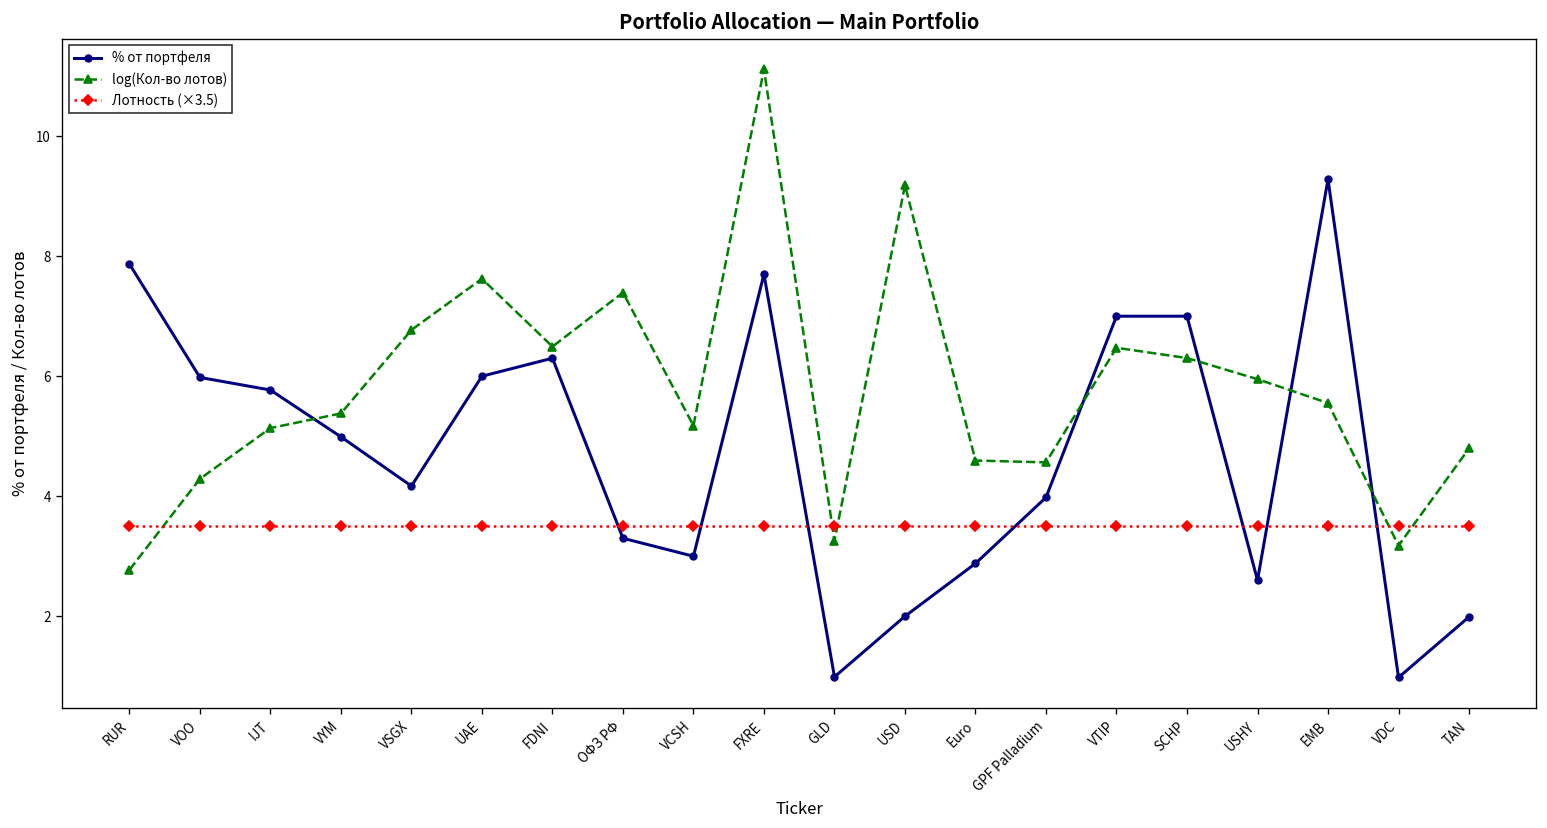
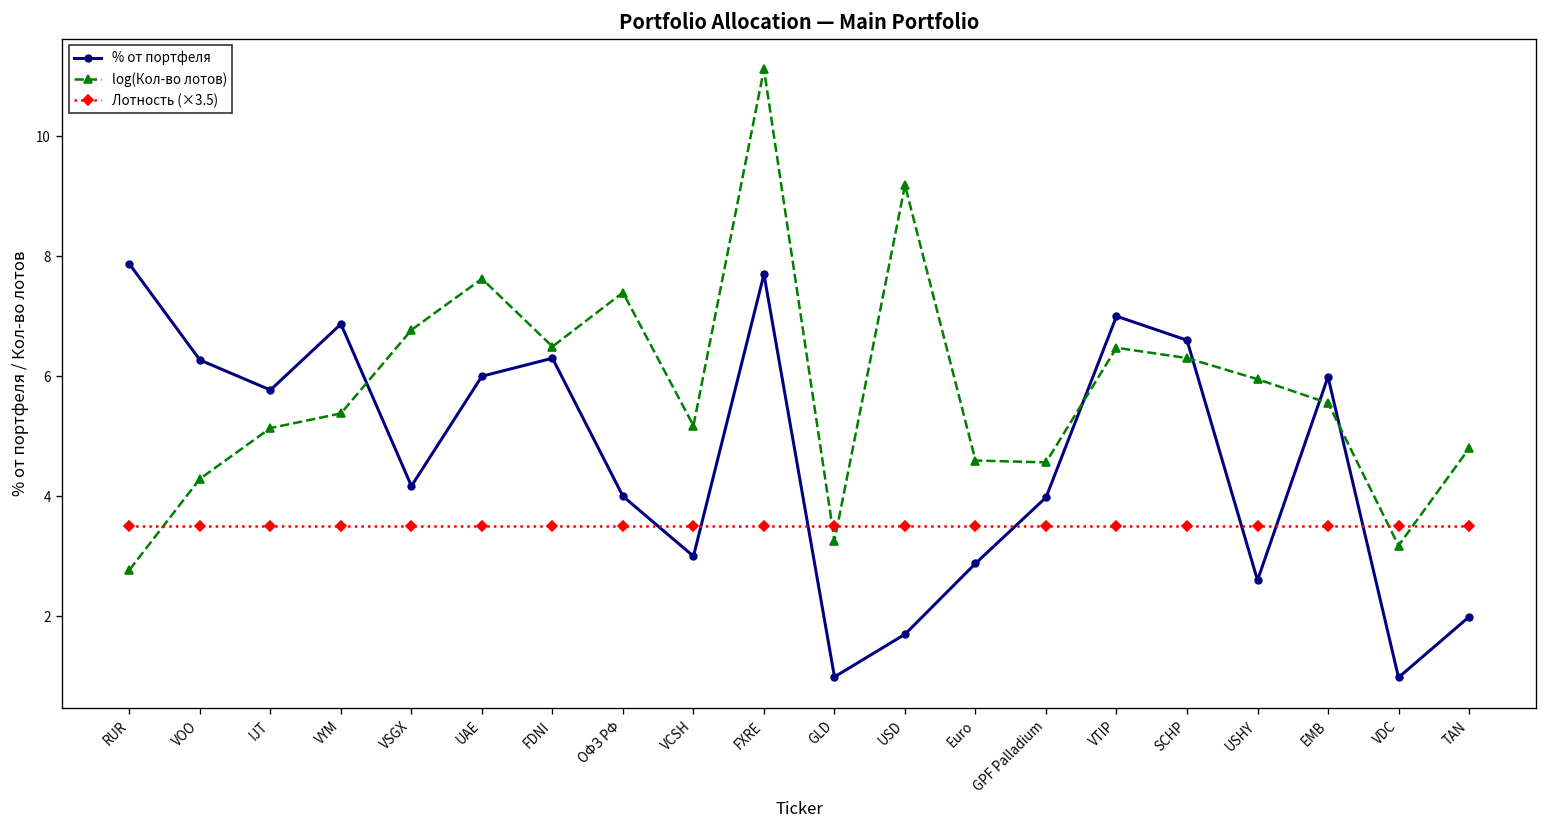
% от портфеля, VOO: 6.0 -> 6.3
% от портфеля, VYM: 5.0 -> 6.9
% от портфеля, ОФЗ РФ: 3.3 -> 4.0
% от портфеля, USD: 2.0 -> 1.7
% от портфеля, SCHP: 7.0 -> 6.6
% от портфеля, EMB: 9.3 -> 6.0
